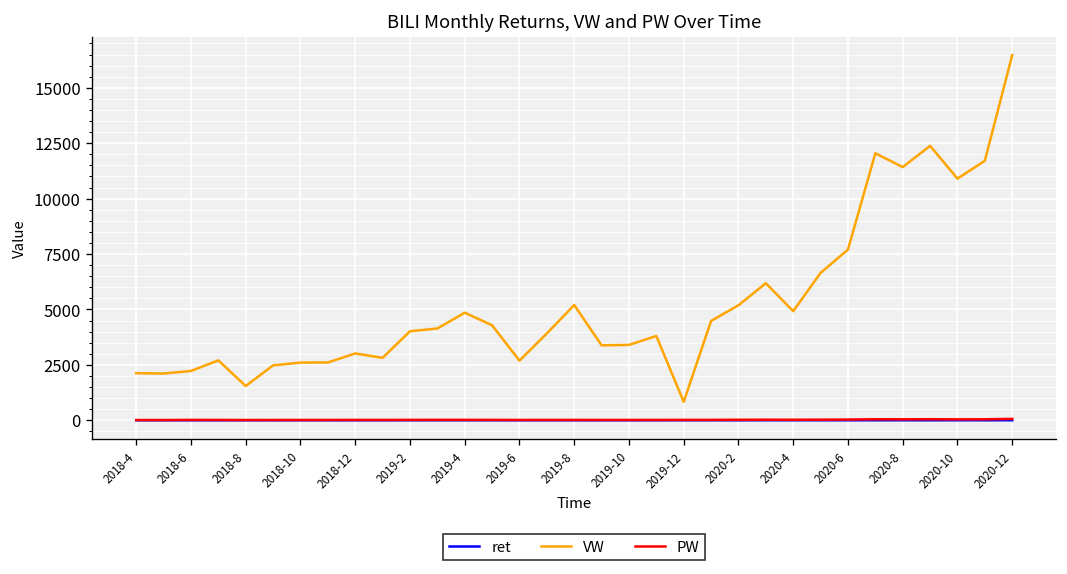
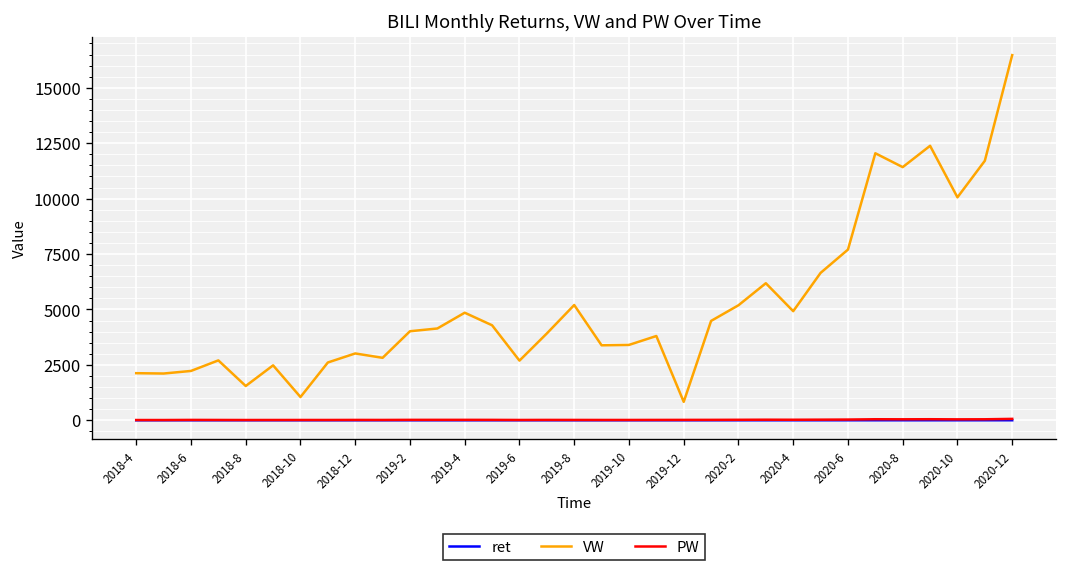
VW, 2018-10: 2600 -> 1000
VW, 2020-10: 10900 -> 10100
